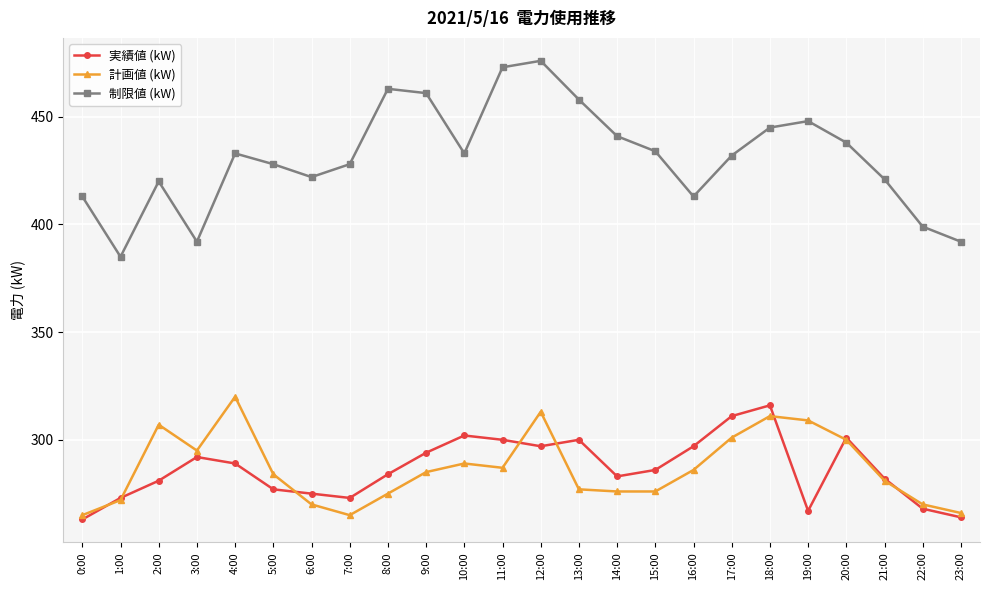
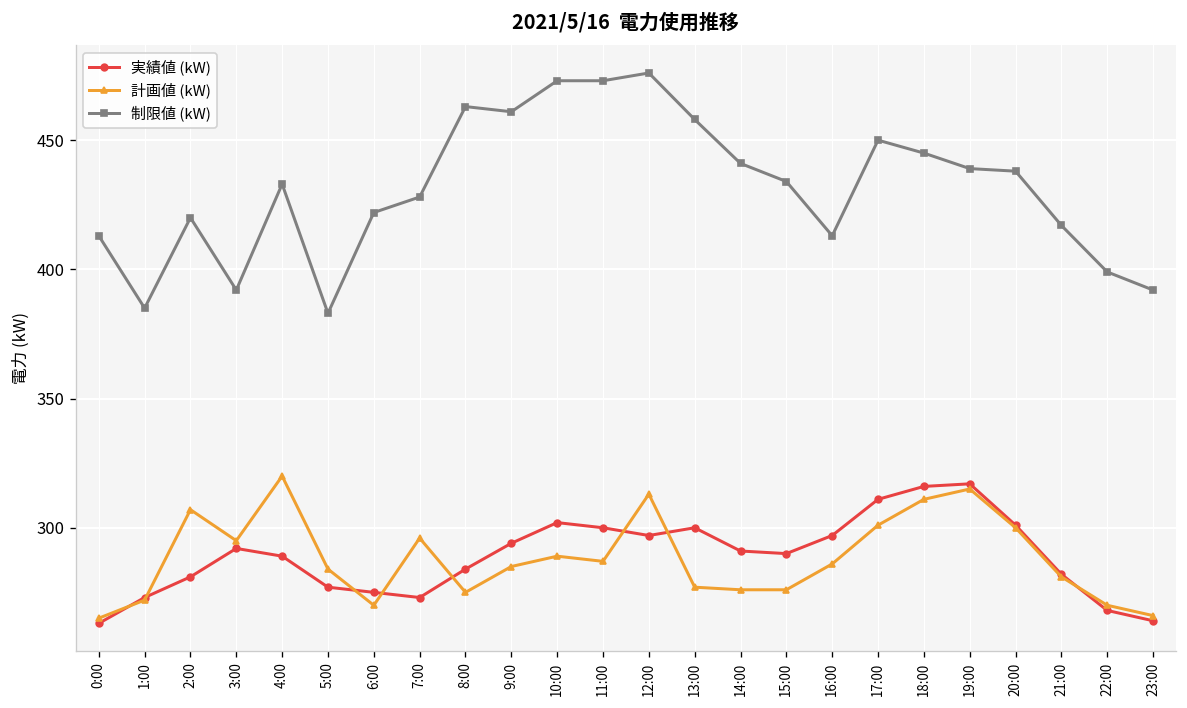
制限値 (kW), 5:00: 428 -> 383
計画値 (kW), 7:00: 265 -> 296
制限値 (kW), 10:00: 433 -> 473
実績値 (kW), 14:00: 283 -> 291
実績値 (kW), 15:00: 286 -> 290
制限値 (kW), 17:00: 432 -> 450
実績値 (kW), 19:00: 267 -> 317
計画値 (kW), 19:00: 309 -> 315
制限値 (kW), 19:00: 448 -> 439
制限値 (kW), 21:00: 421 -> 417
